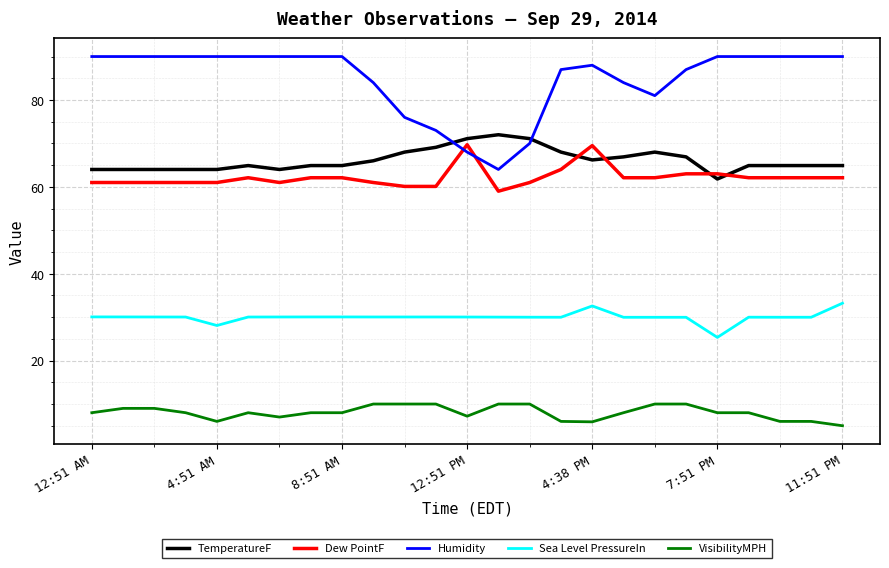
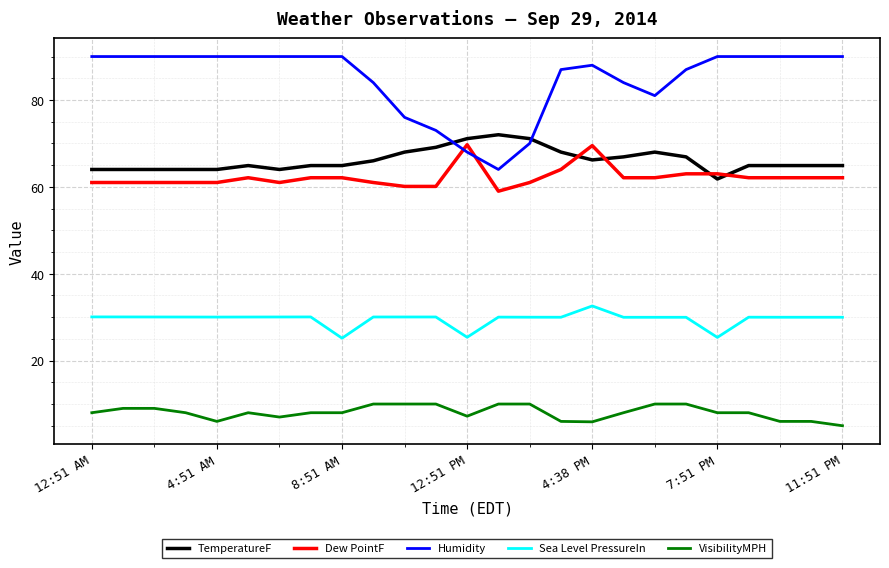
Sea Level PressureIn, 4:51 AM: 28 -> 30
Sea Level PressureIn, 8:51 AM: 30 -> 25
Sea Level PressureIn, 12:51 PM: 30 -> 25
Sea Level PressureIn, 11:51 PM: 33 -> 30
